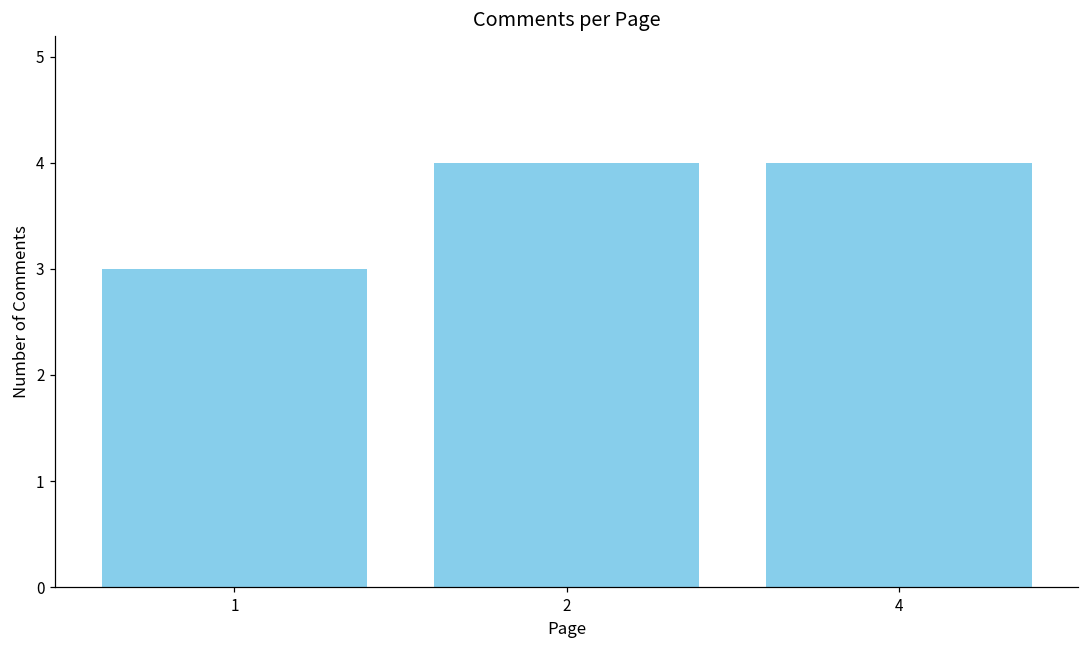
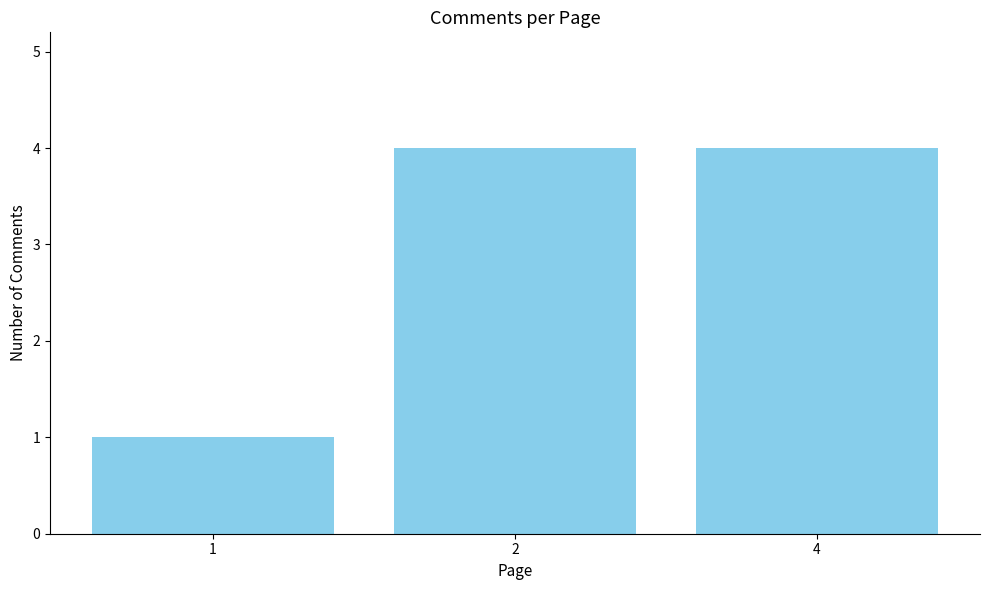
1: 3 -> 1
